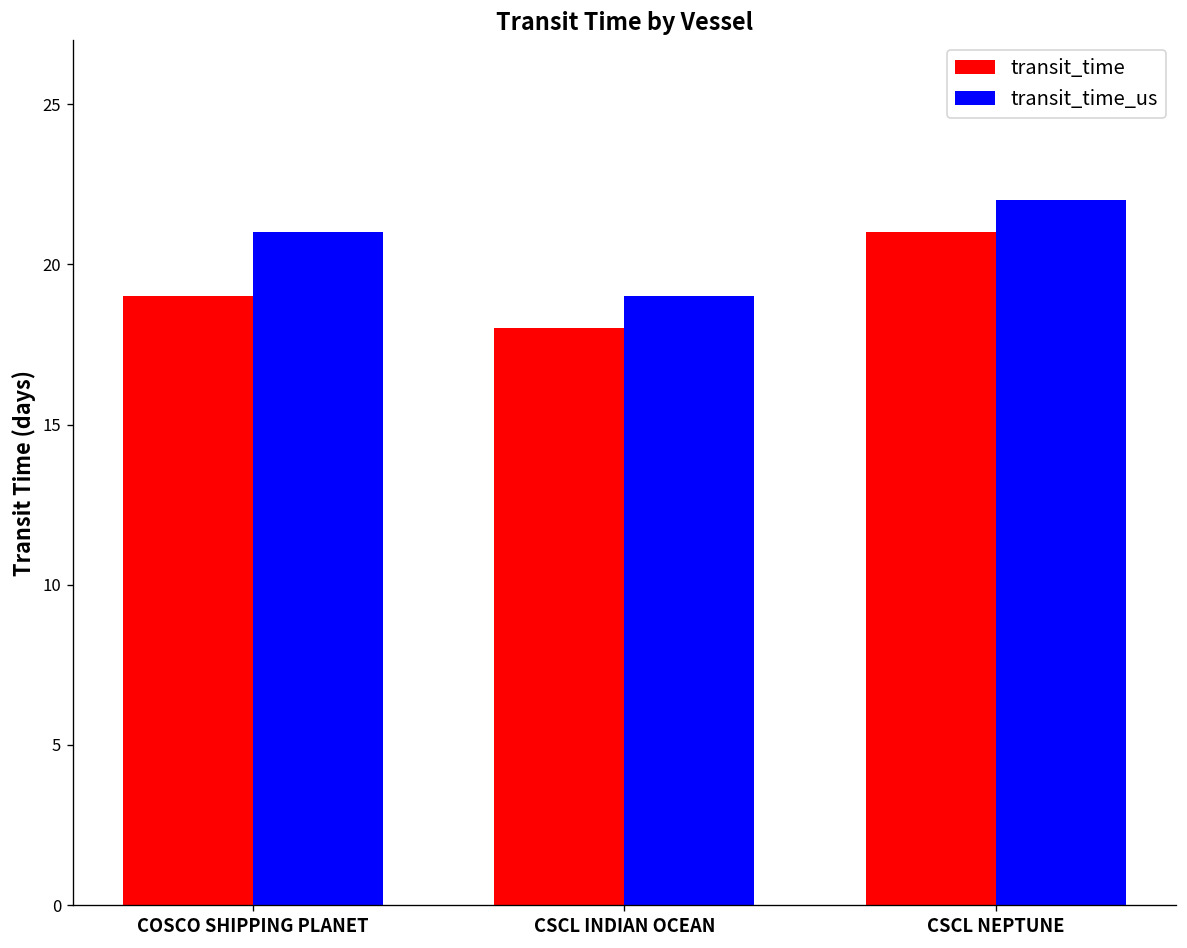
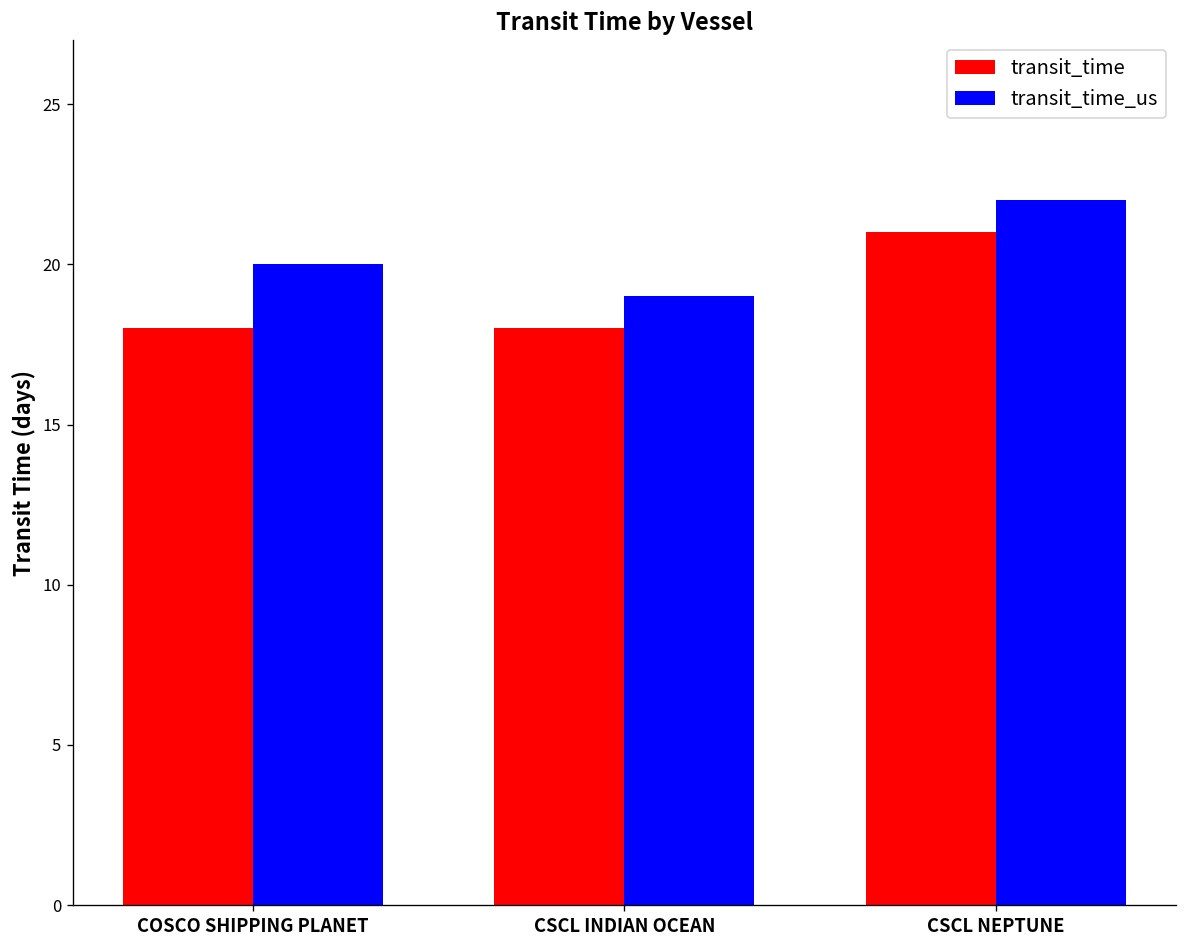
transit_time, COSCO SHIPPING PLANET: 19 -> 18
transit_time_us, COSCO SHIPPING PLANET: 21 -> 20
